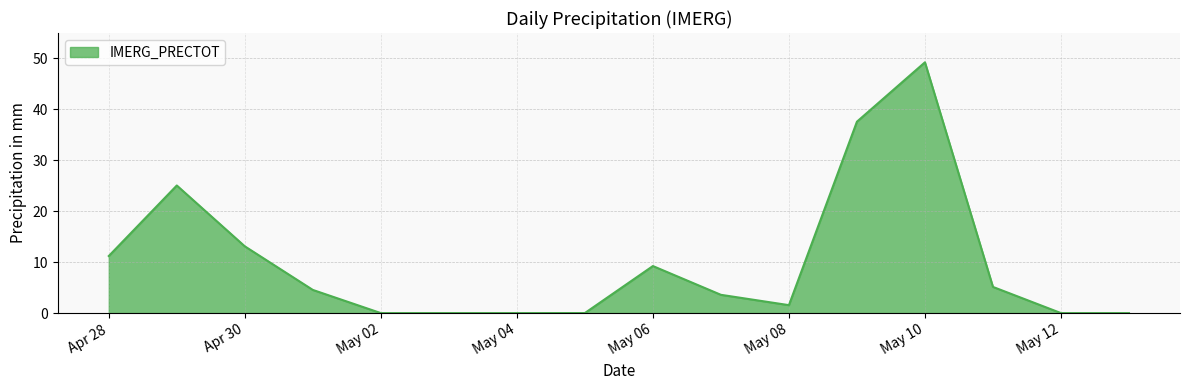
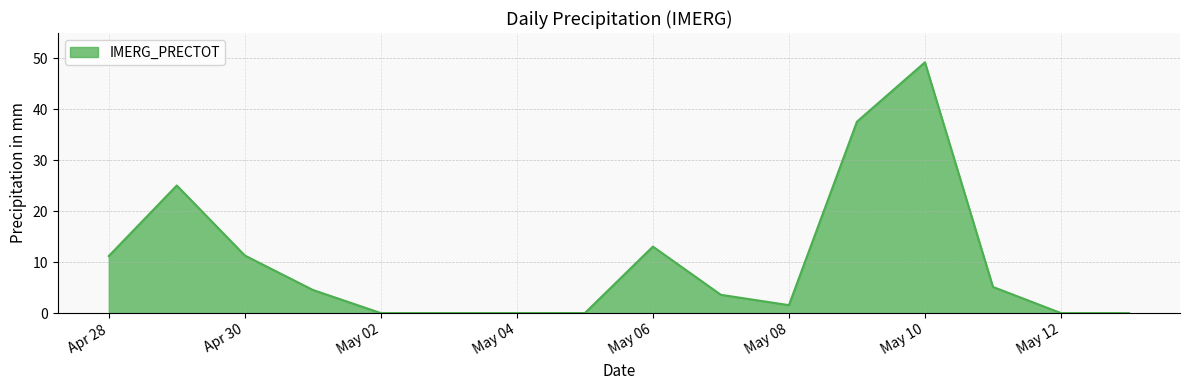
Apr 30: 13 -> 11
May 06: 9 -> 13
